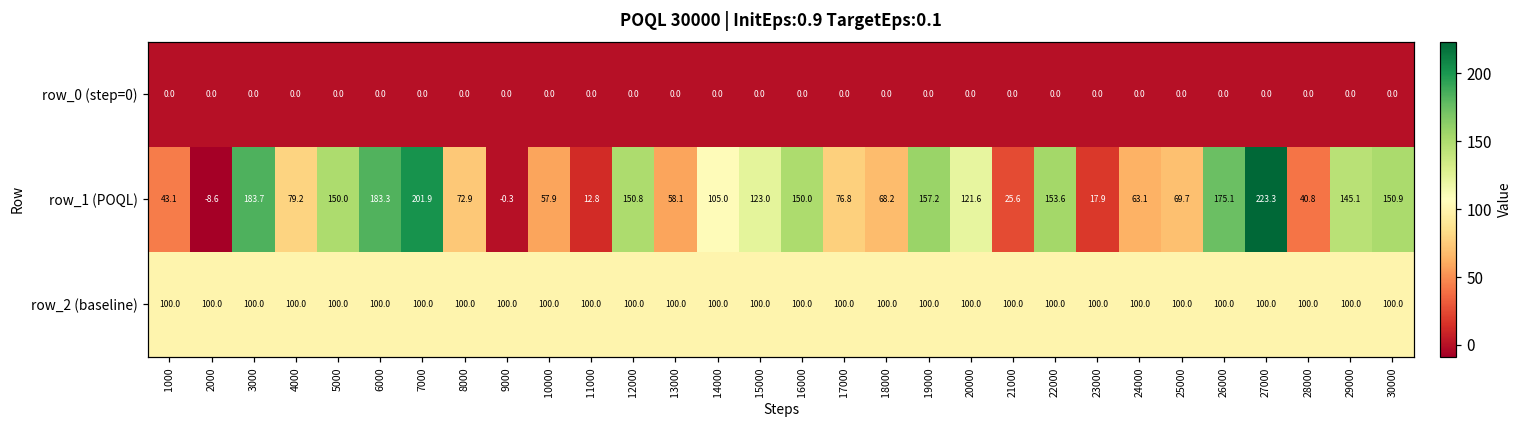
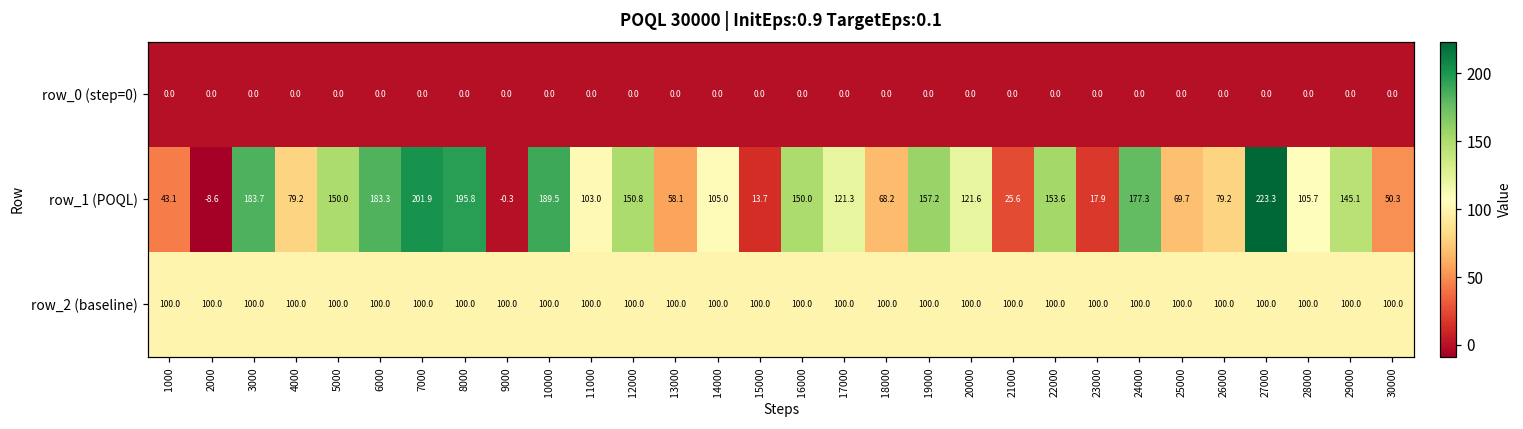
row_1 (POQL), 8000: 72.9 -> 195.8
row_1 (POQL), 10000: 57.9 -> 189.5
row_1 (POQL), 11000: 12.8 -> 103.0
row_1 (POQL), 15000: 123.0 -> 13.7
row_1 (POQL), 17000: 76.8 -> 121.3
row_1 (POQL), 24000: 63.1 -> 177.3
row_1 (POQL), 26000: 175.1 -> 79.2
row_1 (POQL), 28000: 40.8 -> 105.7
row_1 (POQL), 30000: 150.9 -> 50.3
